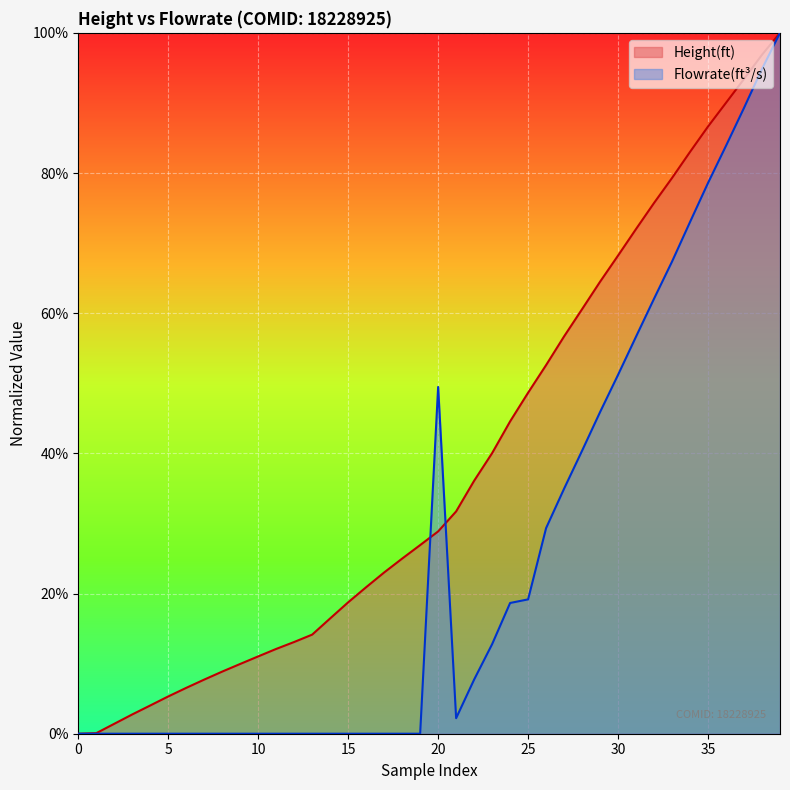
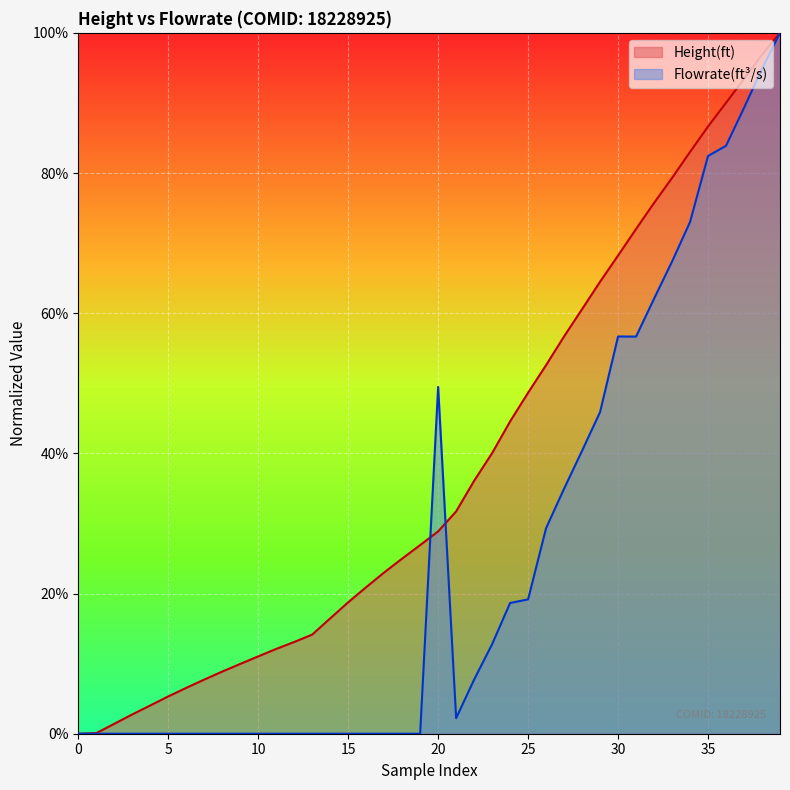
Flowrate(ft³/s), 30: 51% -> 57%
Flowrate(ft³/s), 35: 79% -> 82%
